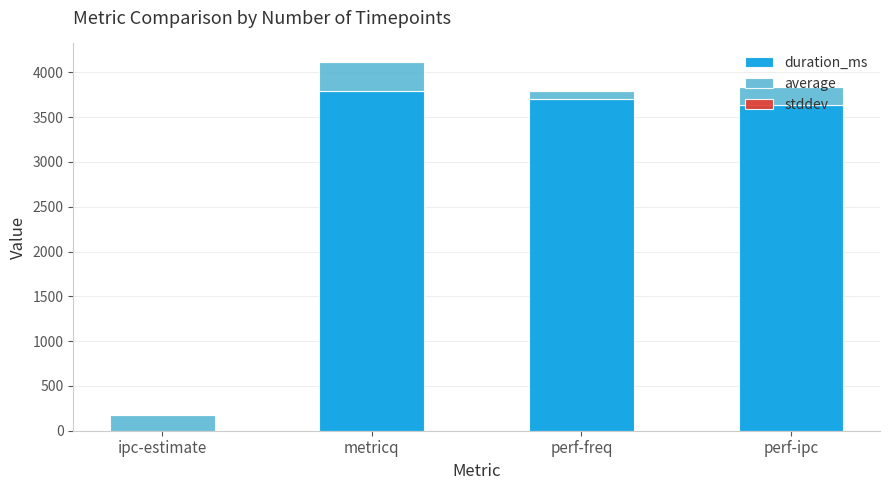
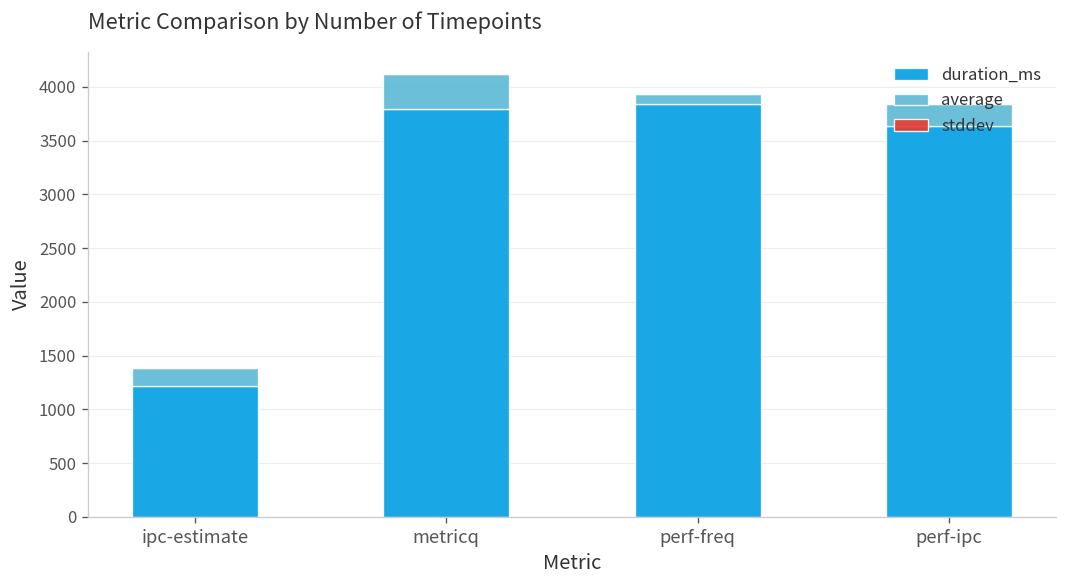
duration_ms, ipc-estimate: 0 -> 1200
duration_ms, perf-freq: 3700 -> 3800
